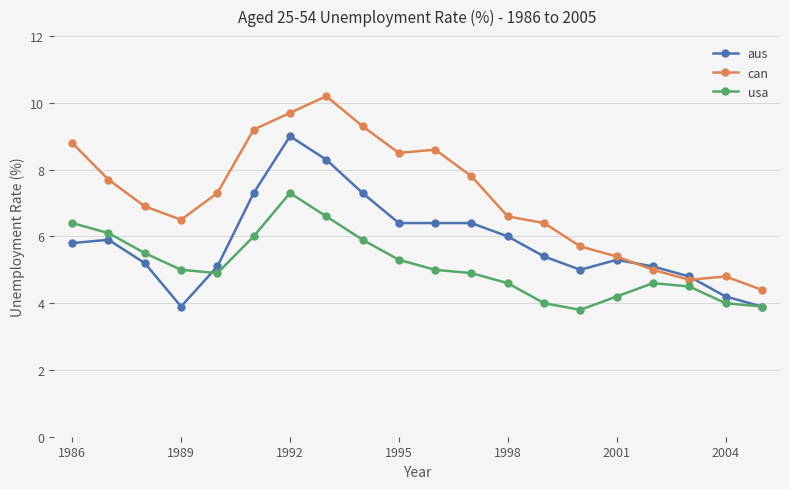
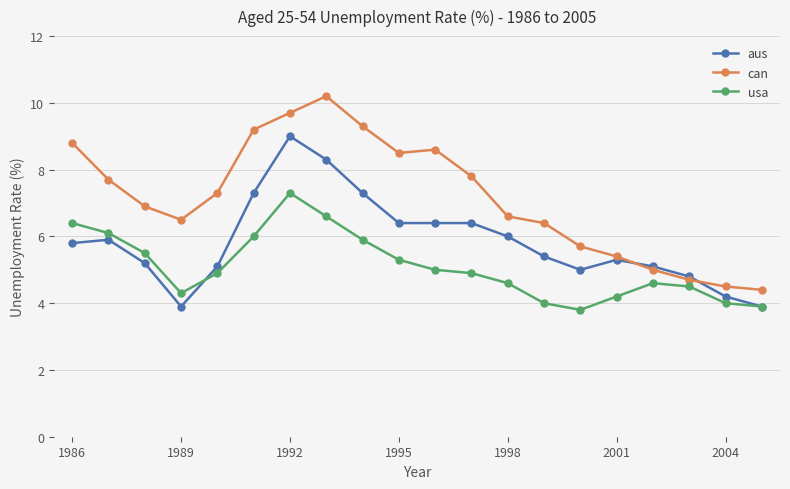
usa, 1989: 5.0 -> 4.3
can, 2004: 4.8 -> 4.5
